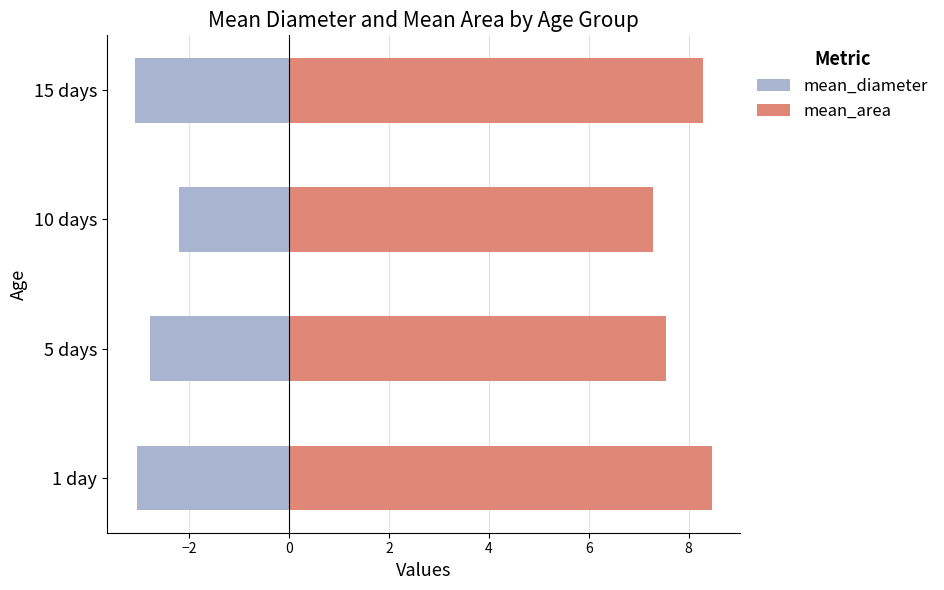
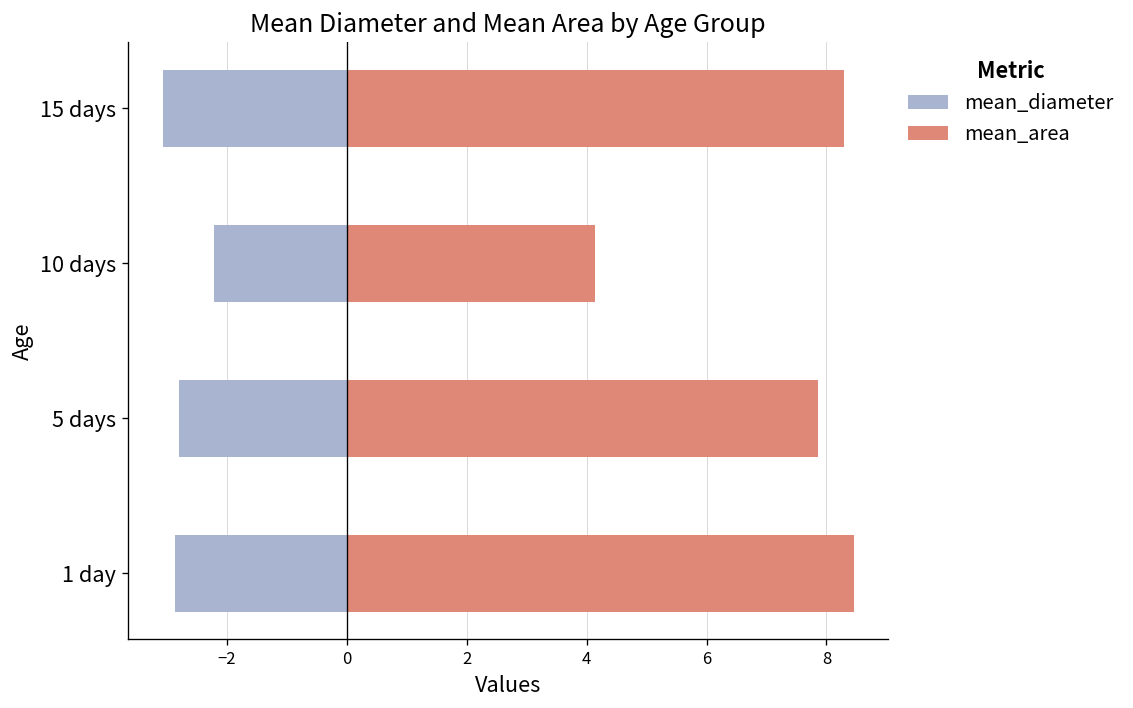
mean_area, 10 days: 7.3 -> 4.1
mean_area, 5 days: 7.6 -> 7.9
mean_diameter, 1 day: -3.0 -> -2.9
